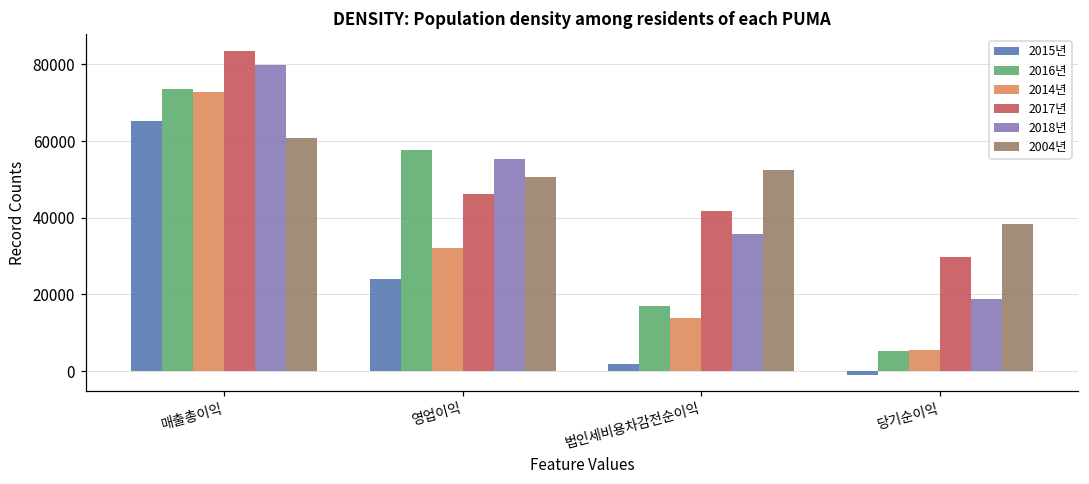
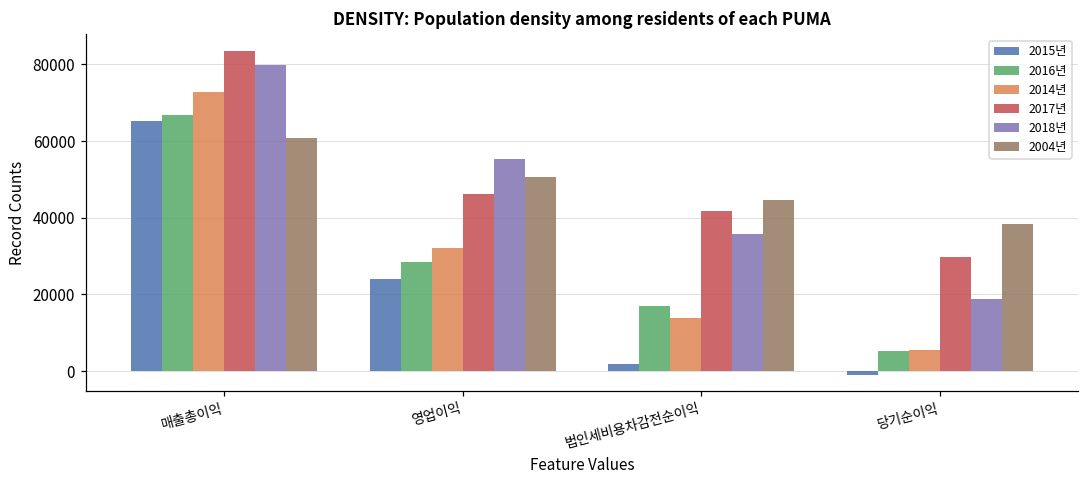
2016년, 매출총이익: 74000 -> 67000
2016년, 영업이익: 58000 -> 28000
2004년, 법인세비용차감전순이익: 52000 -> 45000
